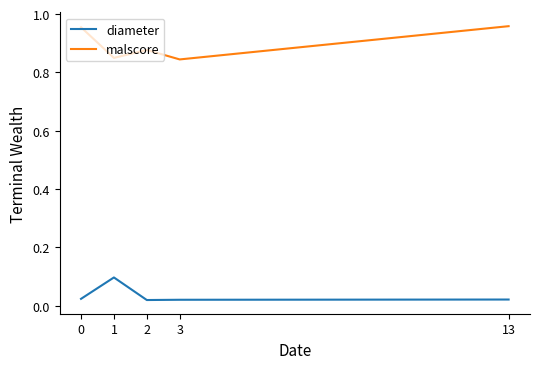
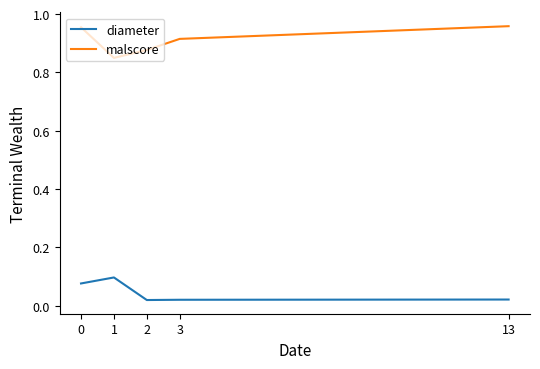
diameter, 0: 0.02 -> 0.08
malscore, 3: 0.84 -> 0.91
